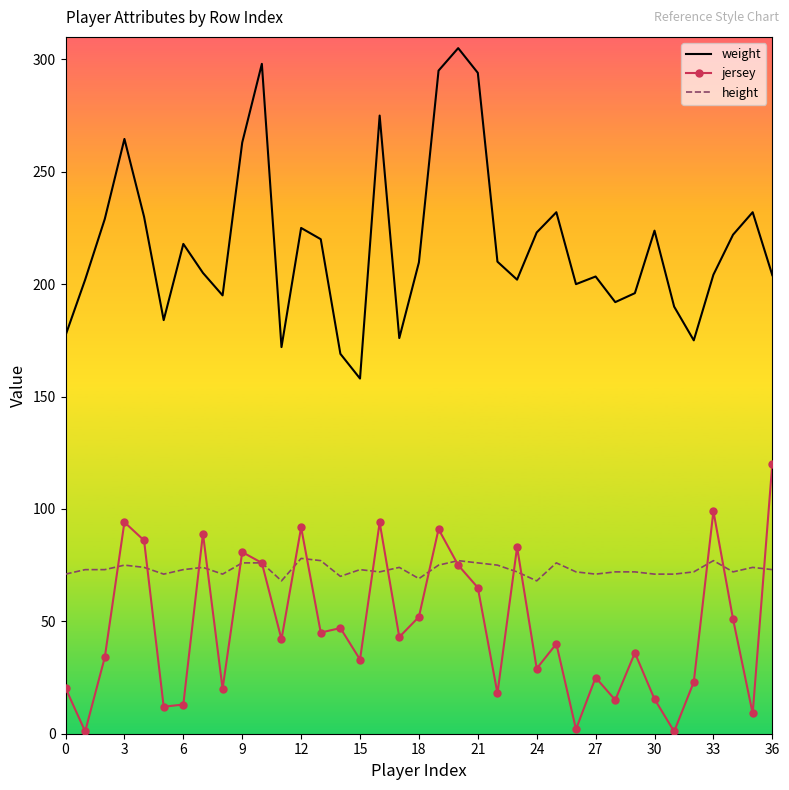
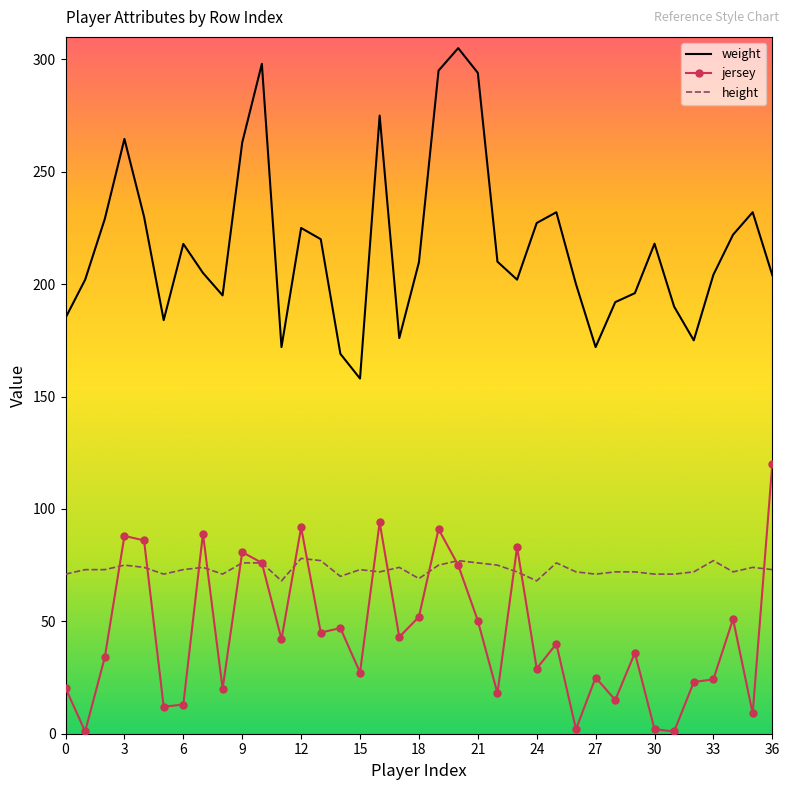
weight, 0: 177 -> 185
jersey, 3: 94 -> 88
jersey, 15: 33 -> 27
jersey, 21: 65 -> 50
weight, 24: 223 -> 227
weight, 27: 203 -> 172
weight, 30: 224 -> 218
jersey, 30: 15 -> 2
jersey, 33: 99 -> 24
